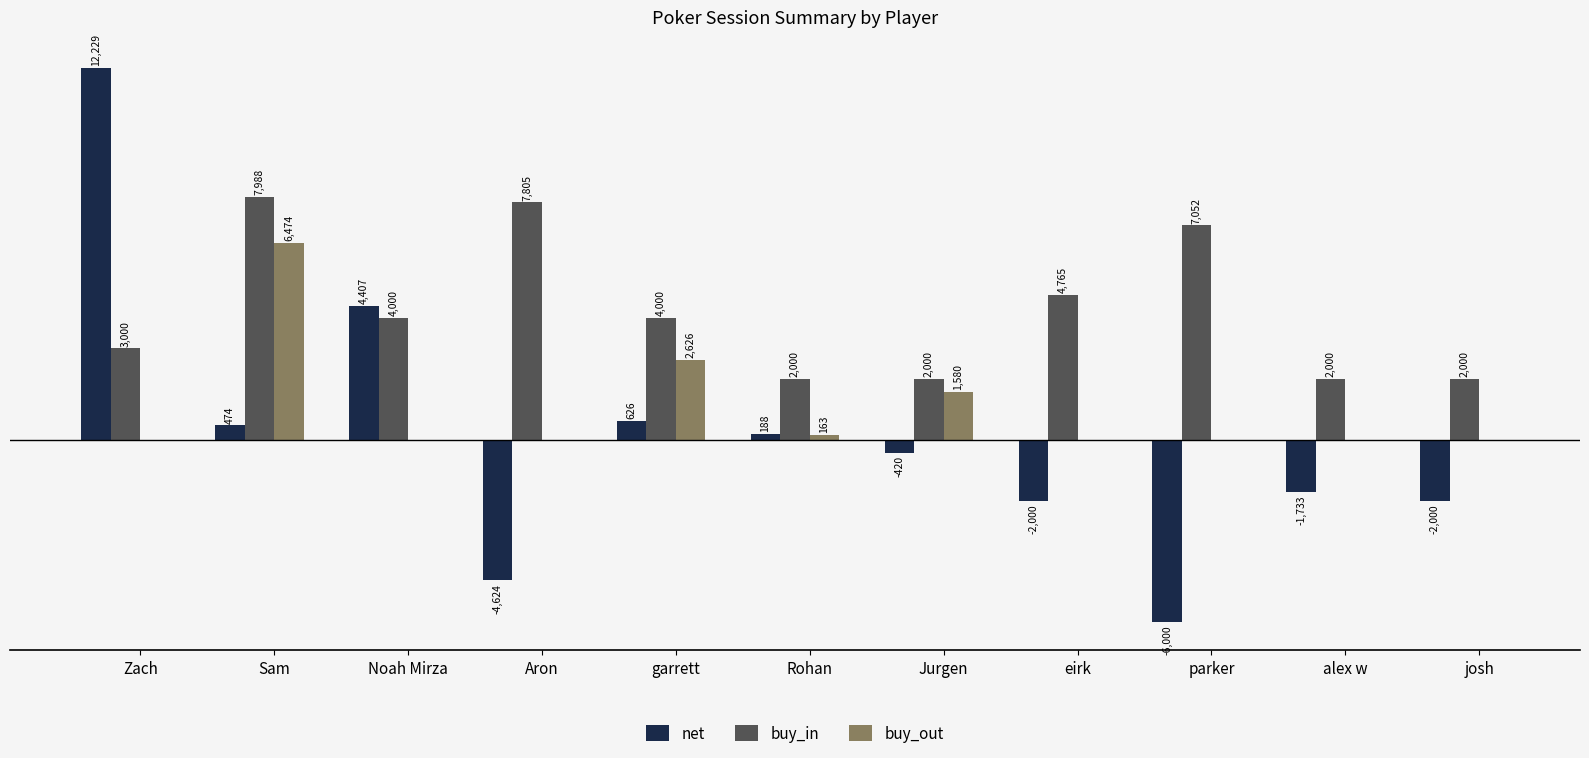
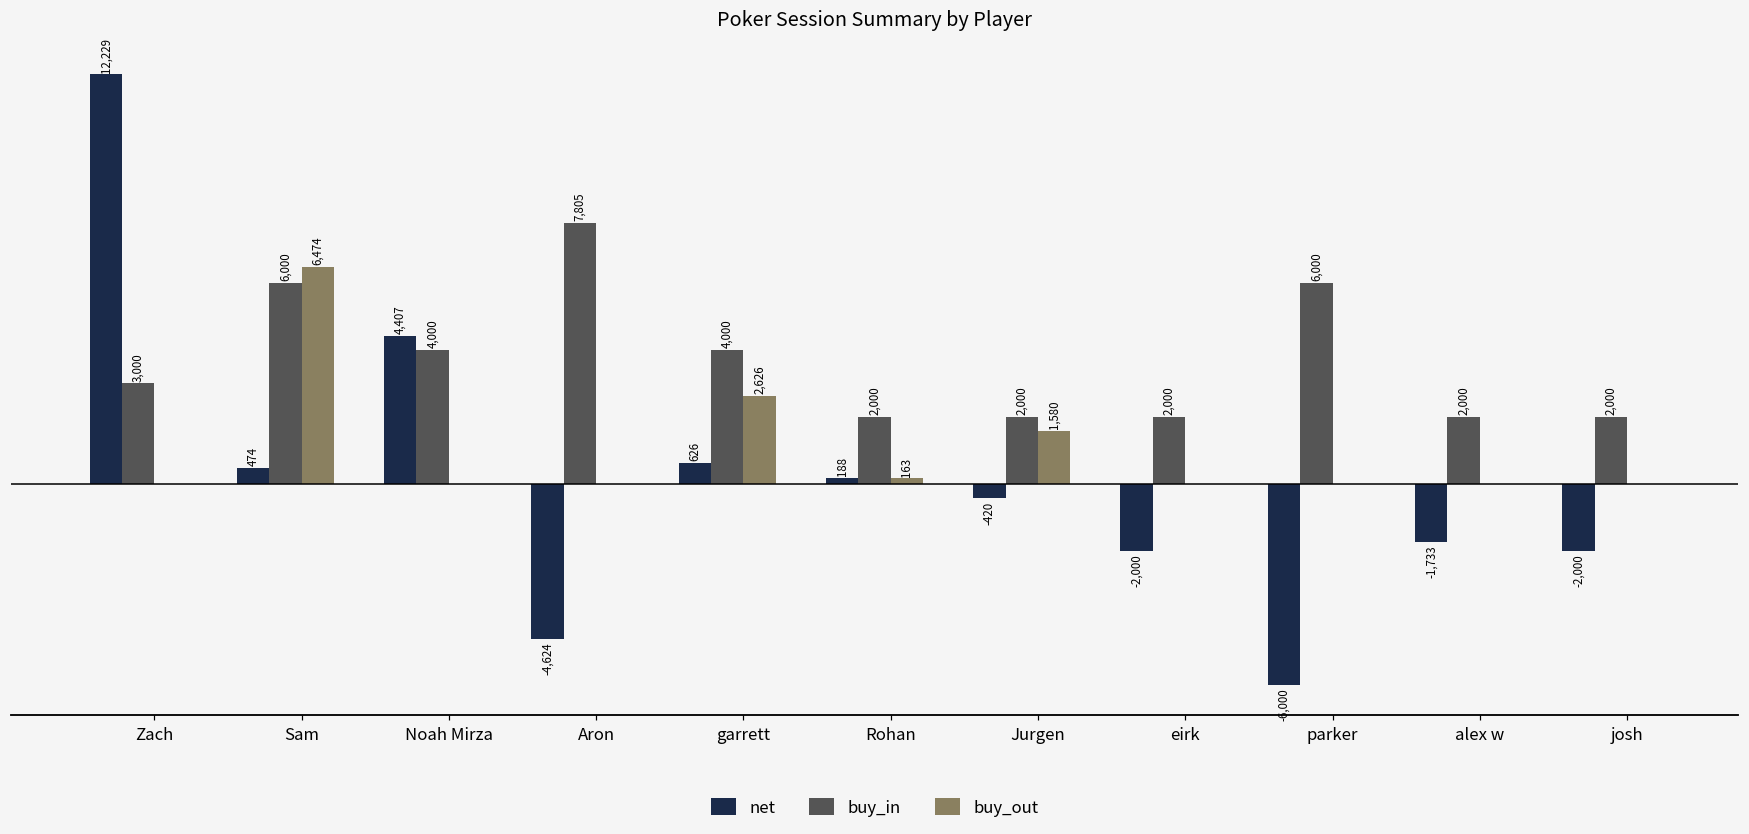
buy_in, Sam: 7,988 -> 6,000
buy_in, eirk: 4,765 -> 2,000
buy_in, parker: 7,052 -> 6,000
